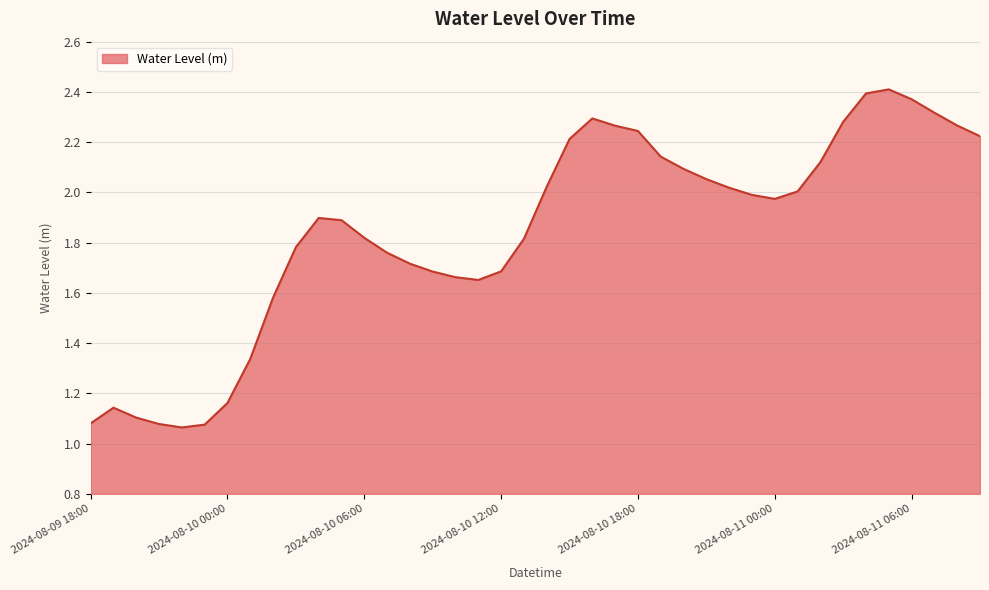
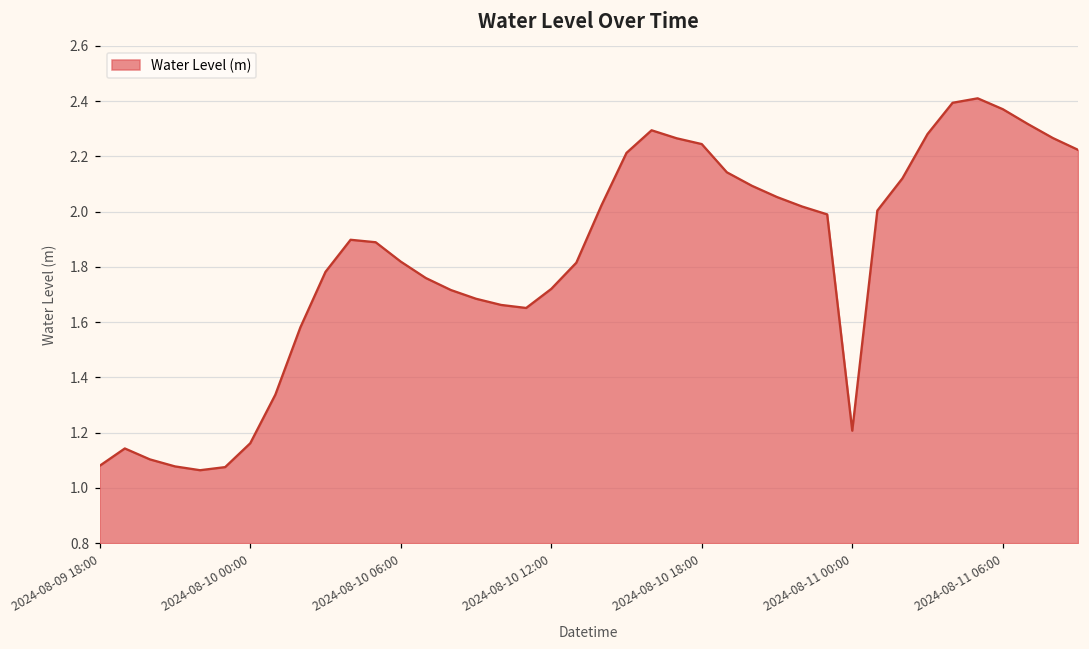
2024-08-10 12:00: 1.69 -> 1.72
2024-08-11 00:00: 1.97 -> 1.21
